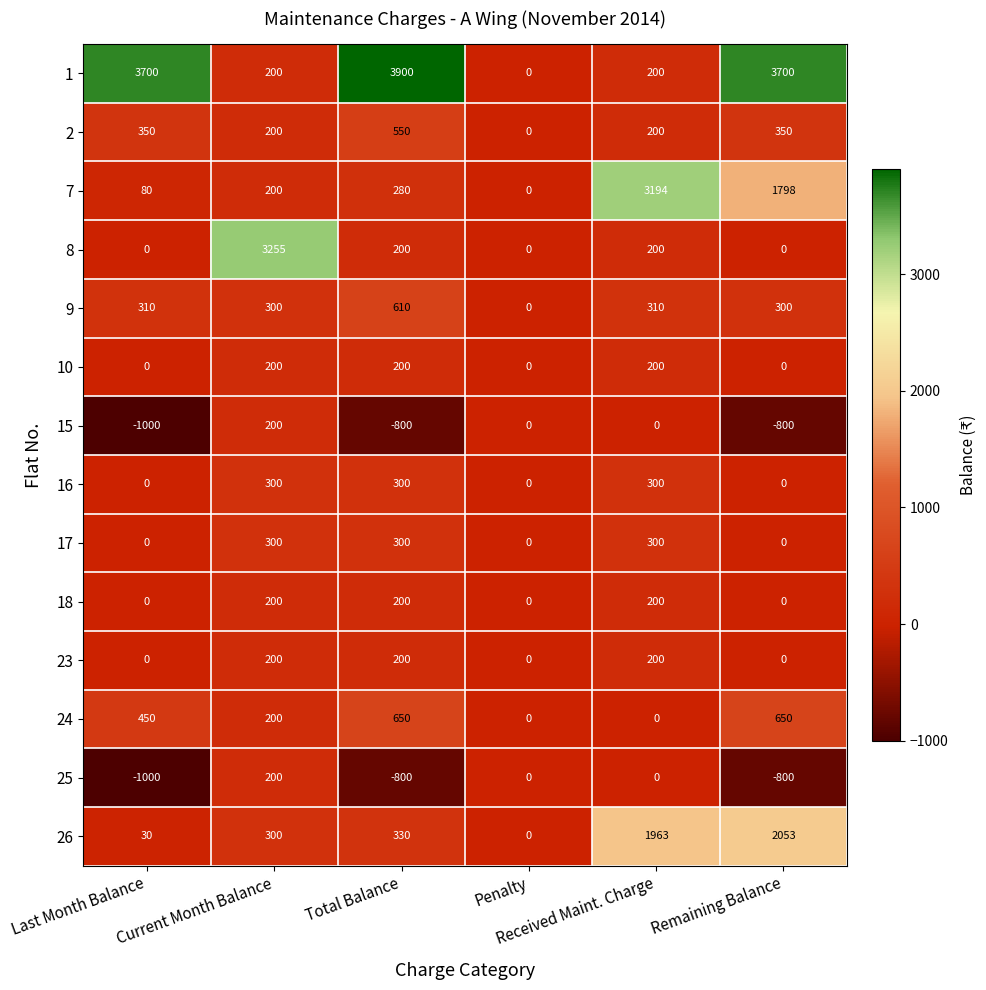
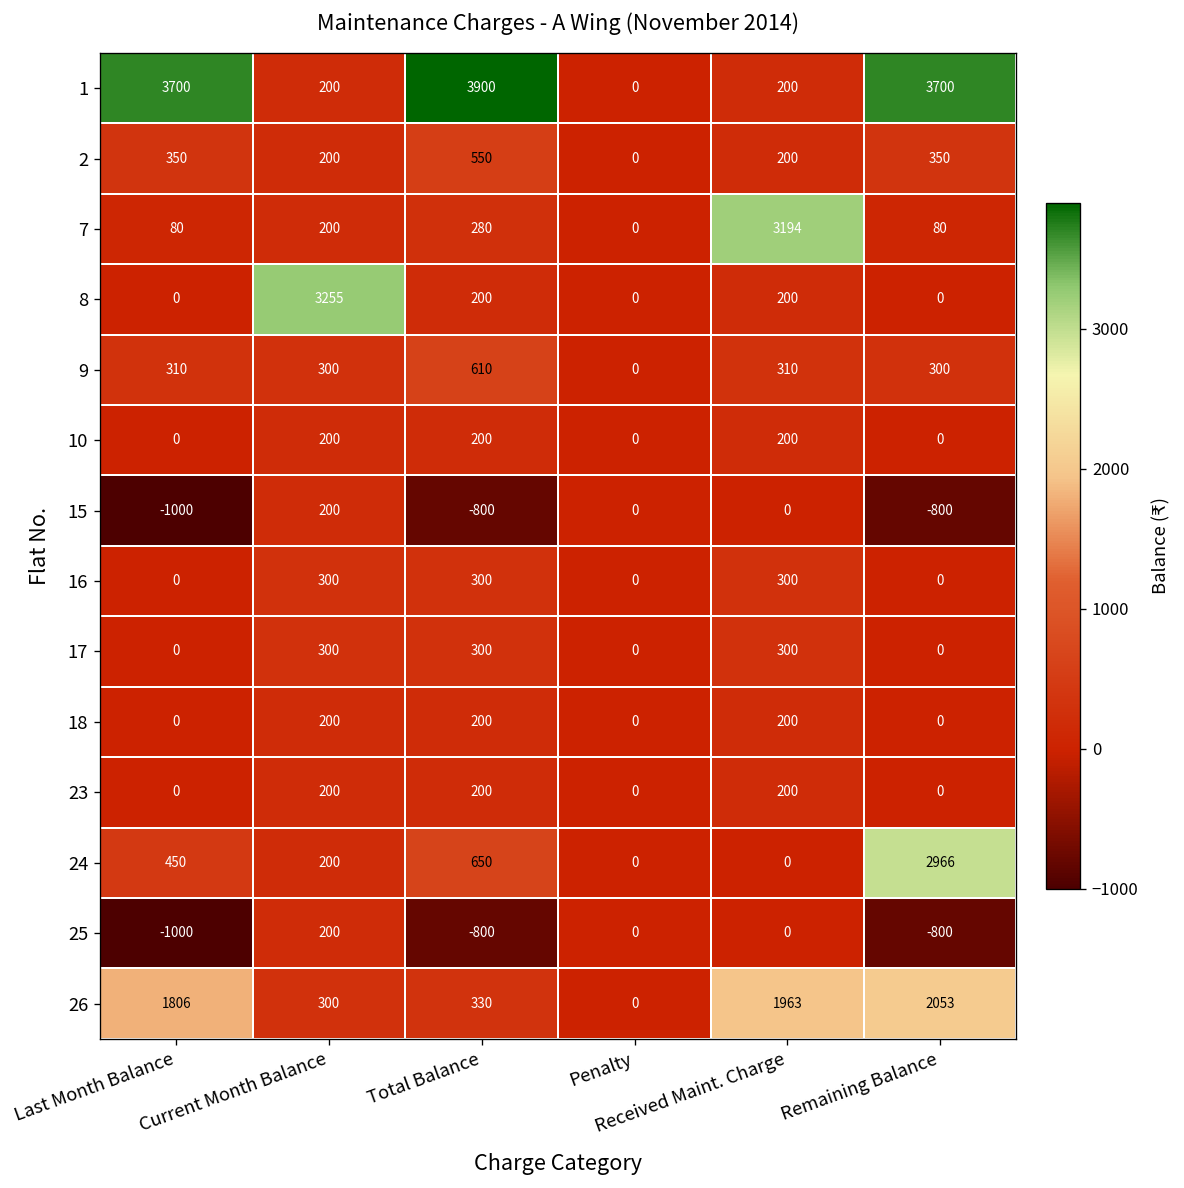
7, Remaining Balance: 1798 -> 80
24, Remaining Balance: 650 -> 2966
26, Last Month Balance: 30 -> 1806
